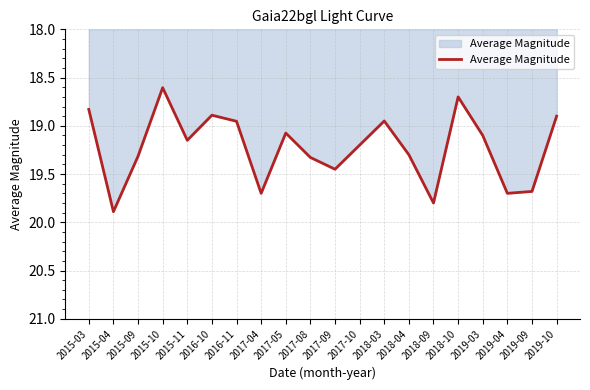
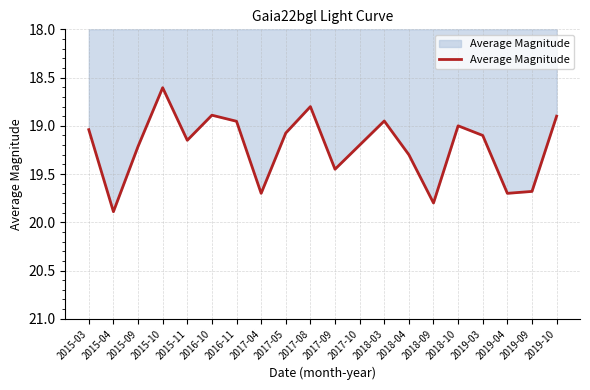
2015-03: 18.8 -> 19.0
2015-09: 19.3 -> 19.2
2017-08: 19.3 -> 18.8
2018-10: 18.7 -> 19.0
